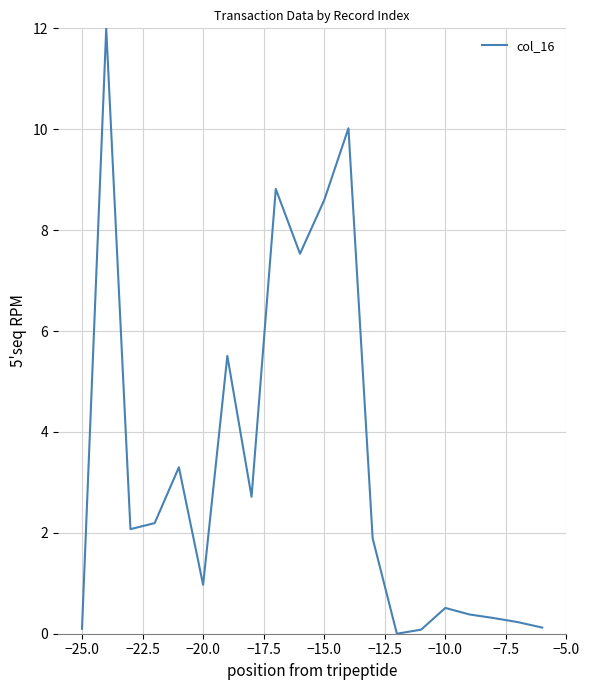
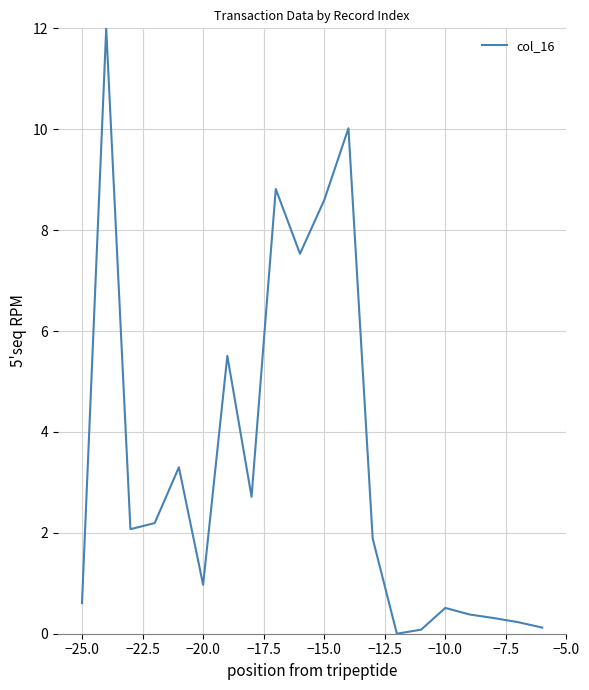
−25.0: 0.1 -> 0.6
